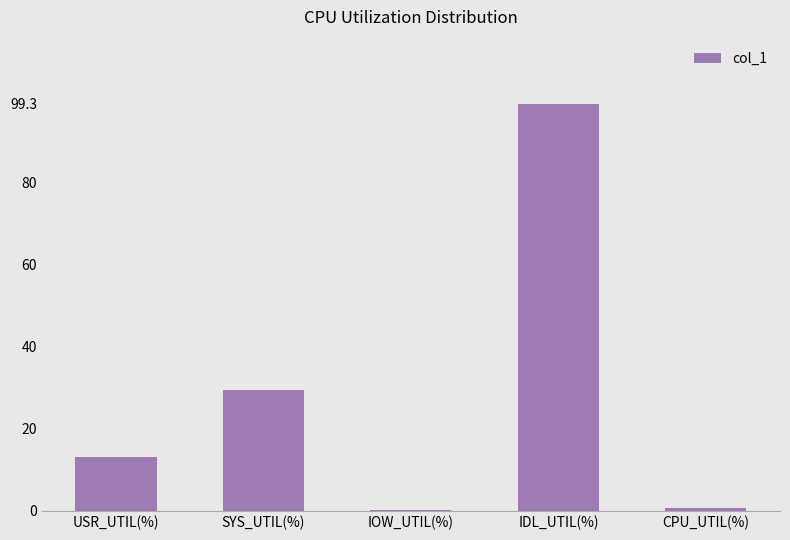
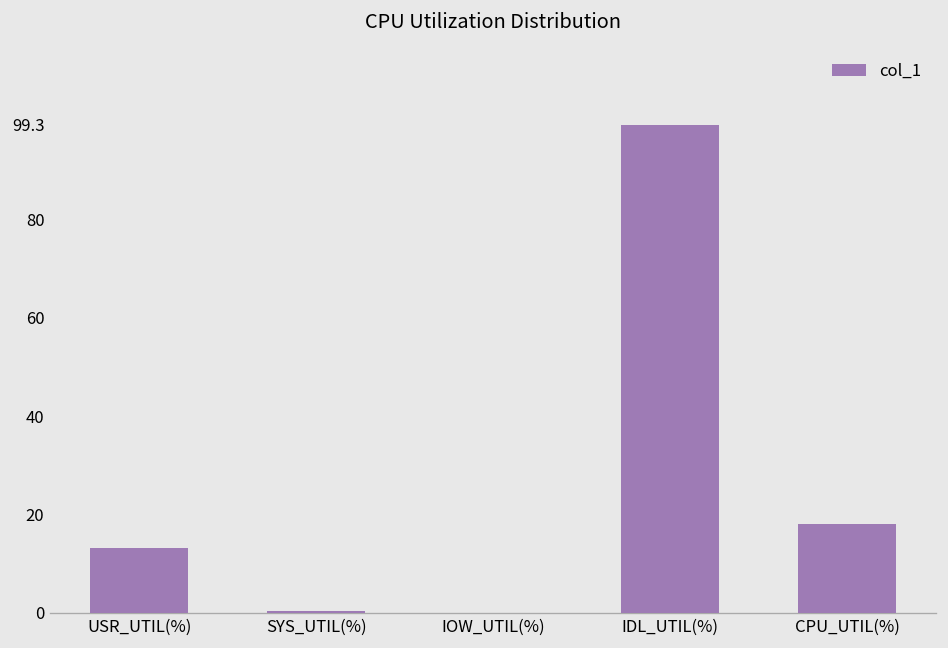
SYS_UTIL(%): 30 -> 0
CPU_UTIL(%): 1 -> 18
